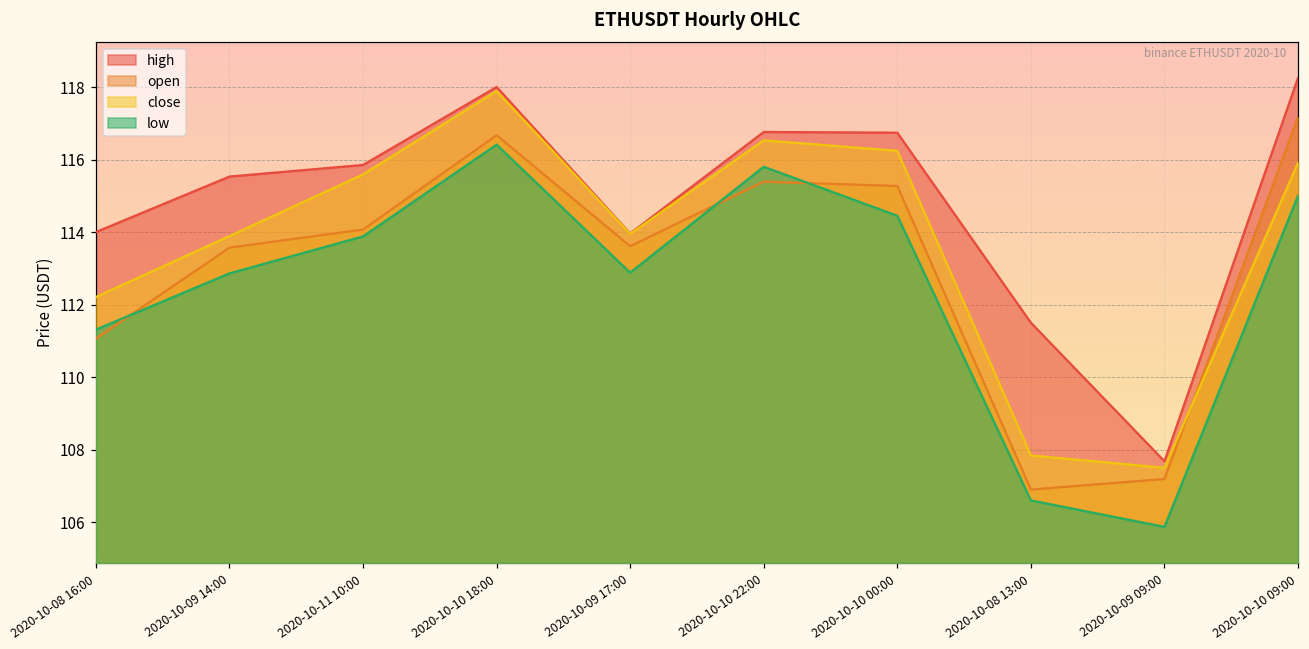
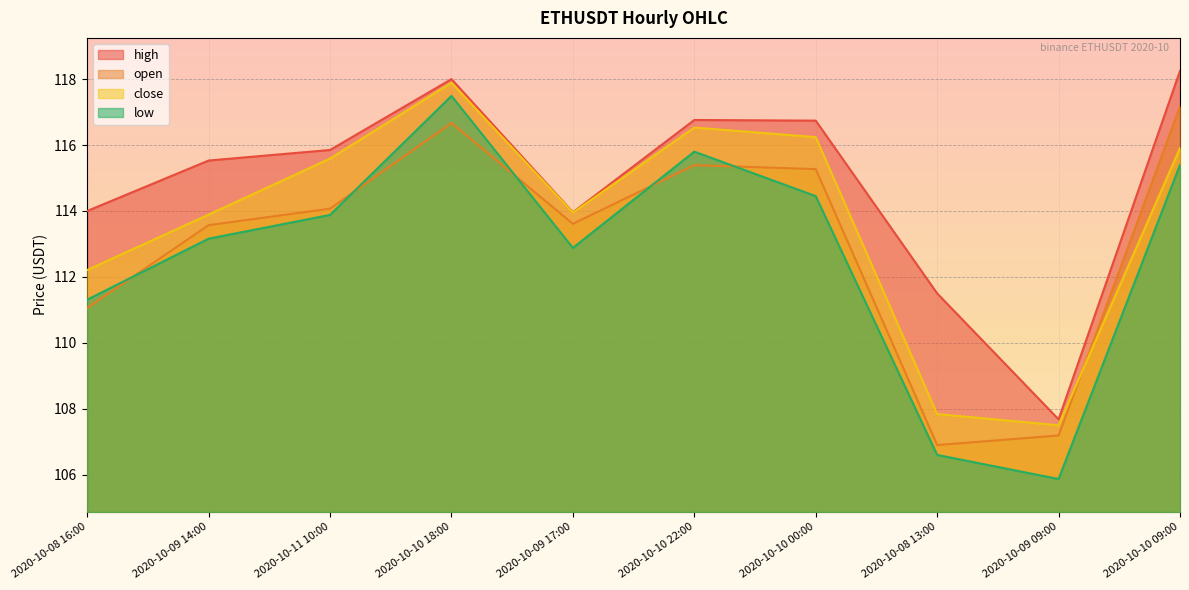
low, 2020-10-09 14:00: 112.9 -> 113.2
low, 2020-10-10 18:00: 116.4 -> 117.5
low, 2020-10-10 09:00: 115.0 -> 115.4
